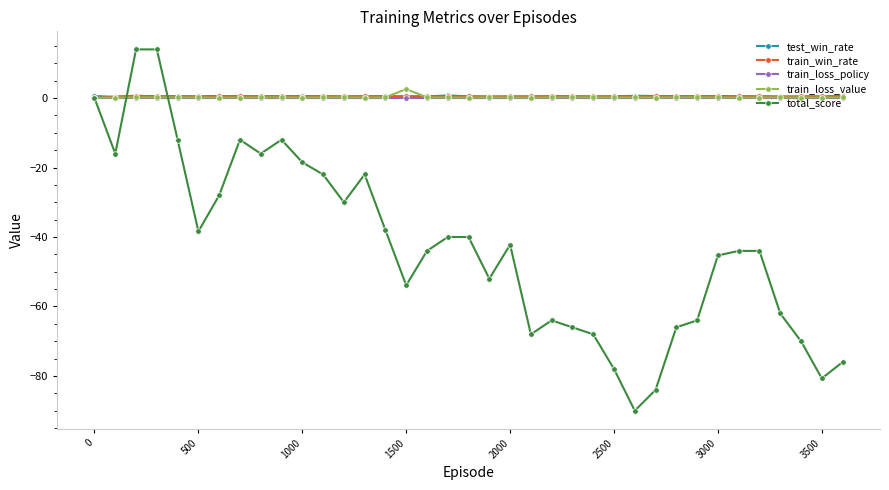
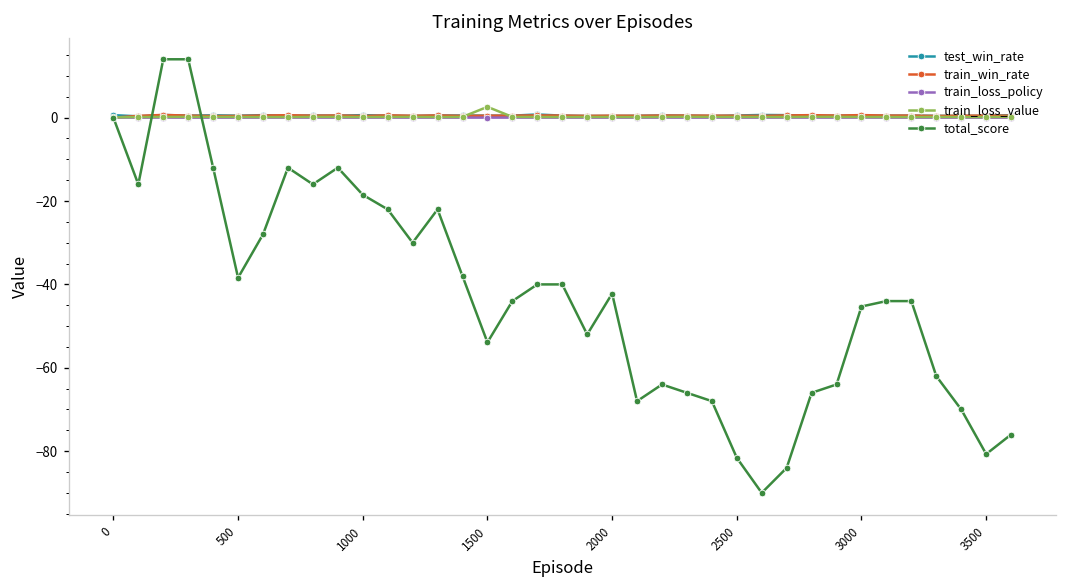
total_score, 2500: -78 -> -82
